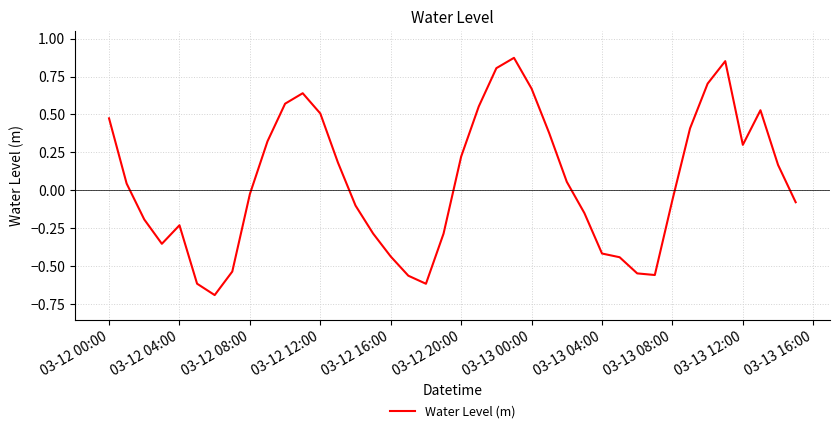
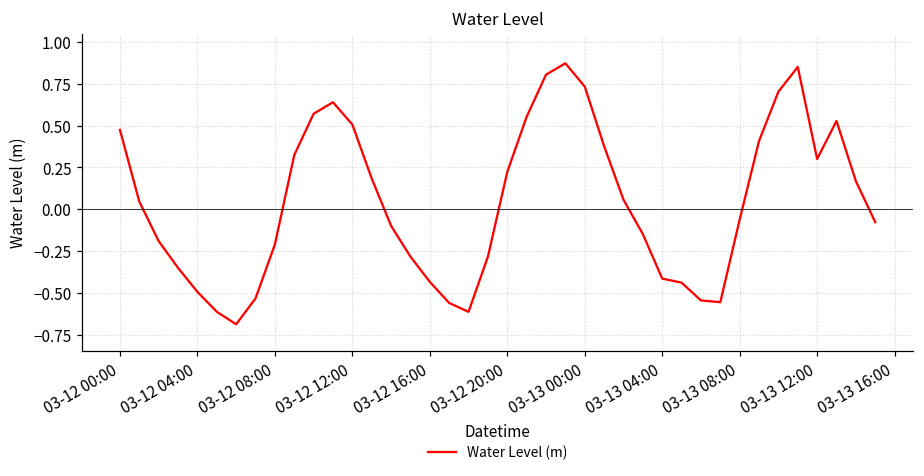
03-12 04:00: -0.23 -> -0.49
03-12 08:00: -0.02 -> -0.21
03-13 00:00: 0.67 -> 0.73
